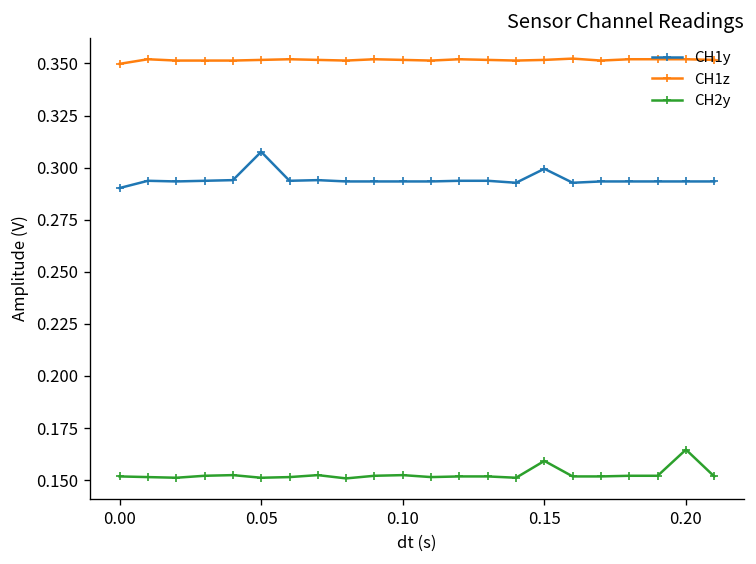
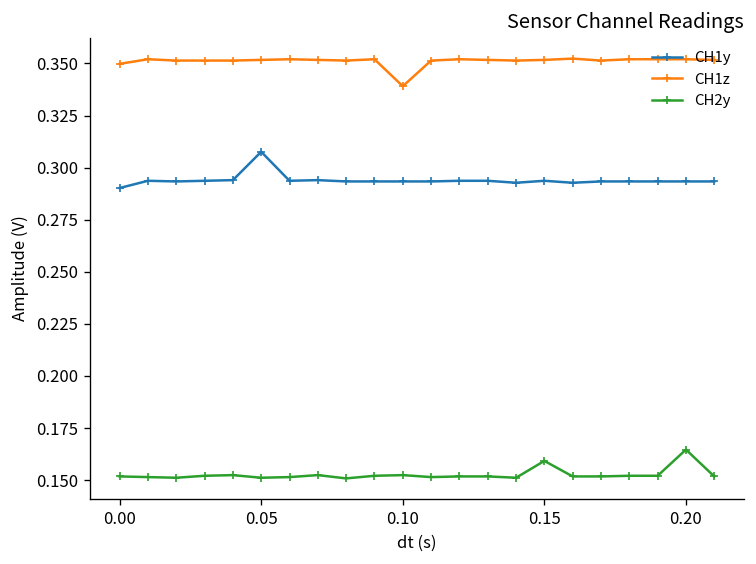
CH1z, 0.10: 0.352 -> 0.339
CH1y, 0.15: 0.299 -> 0.294
